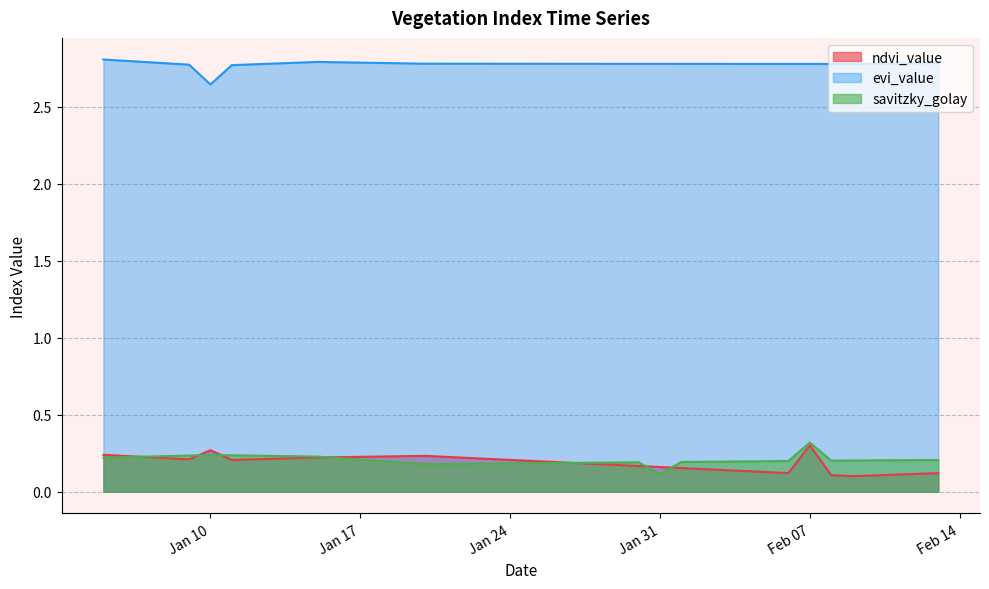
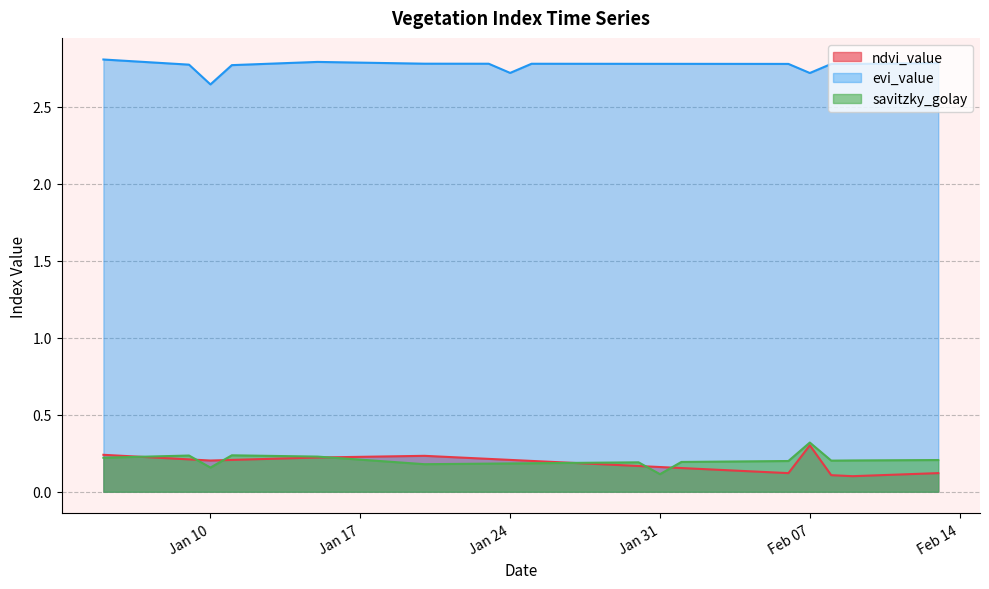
ndvi_value, Jan 10: 0.27 -> 0.20
savitzky_golay, Jan 10: 0.24 -> 0.16
evi_value, Jan 24: 2.78 -> 2.72
evi_value, Feb 07: 2.78 -> 2.72
